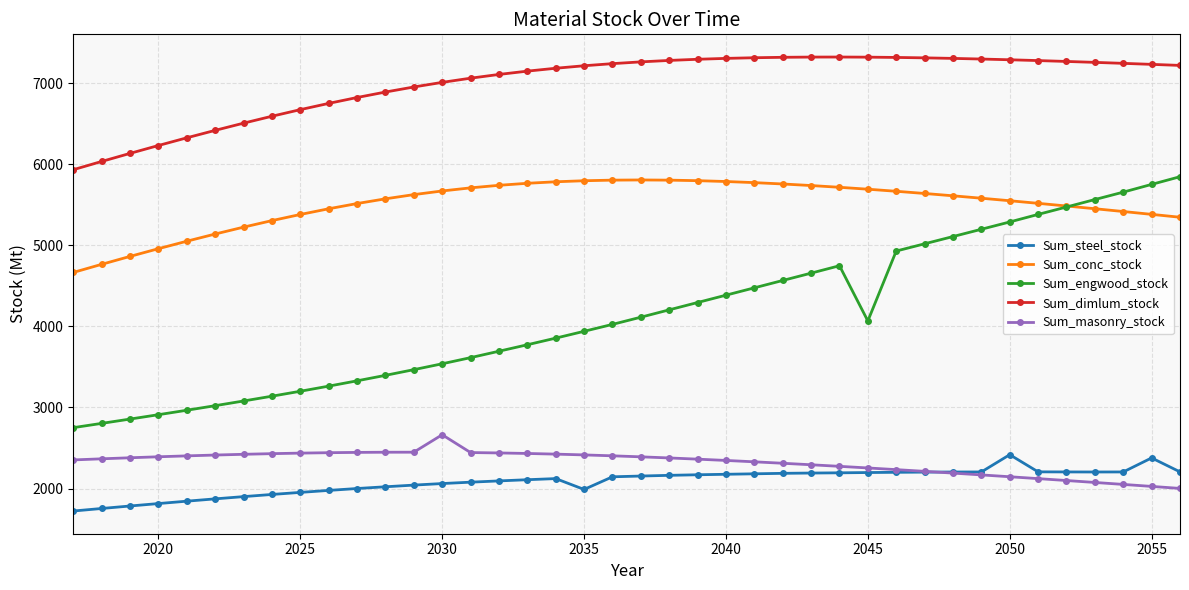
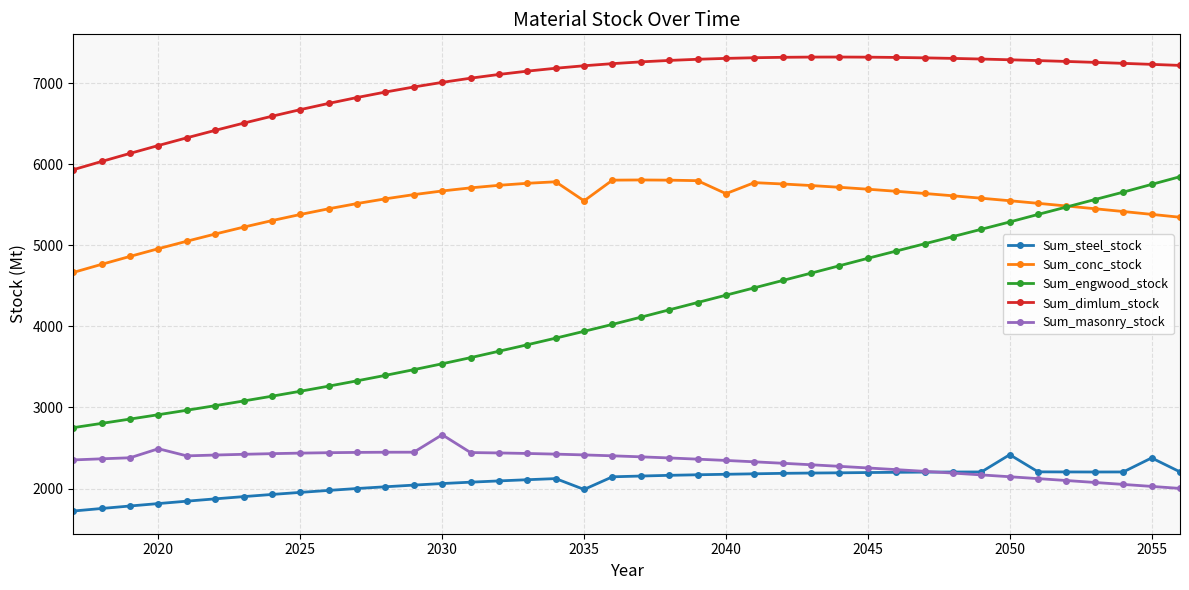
Sum_masonry_stock, 2020: 2400 -> 2500
Sum_conc_stock, 2035: 5800 -> 5500
Sum_conc_stock, 2040: 5800 -> 5600
Sum_engwood_stock, 2045: 4100 -> 4800
